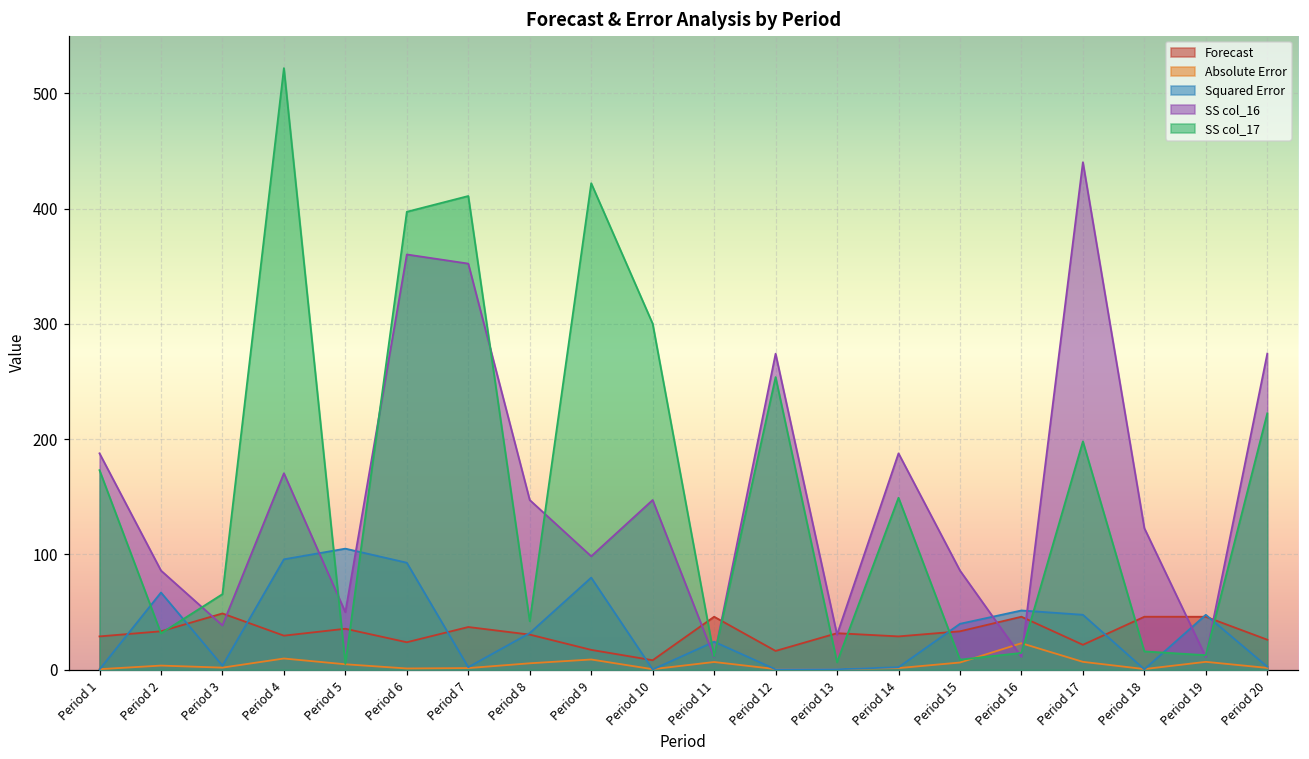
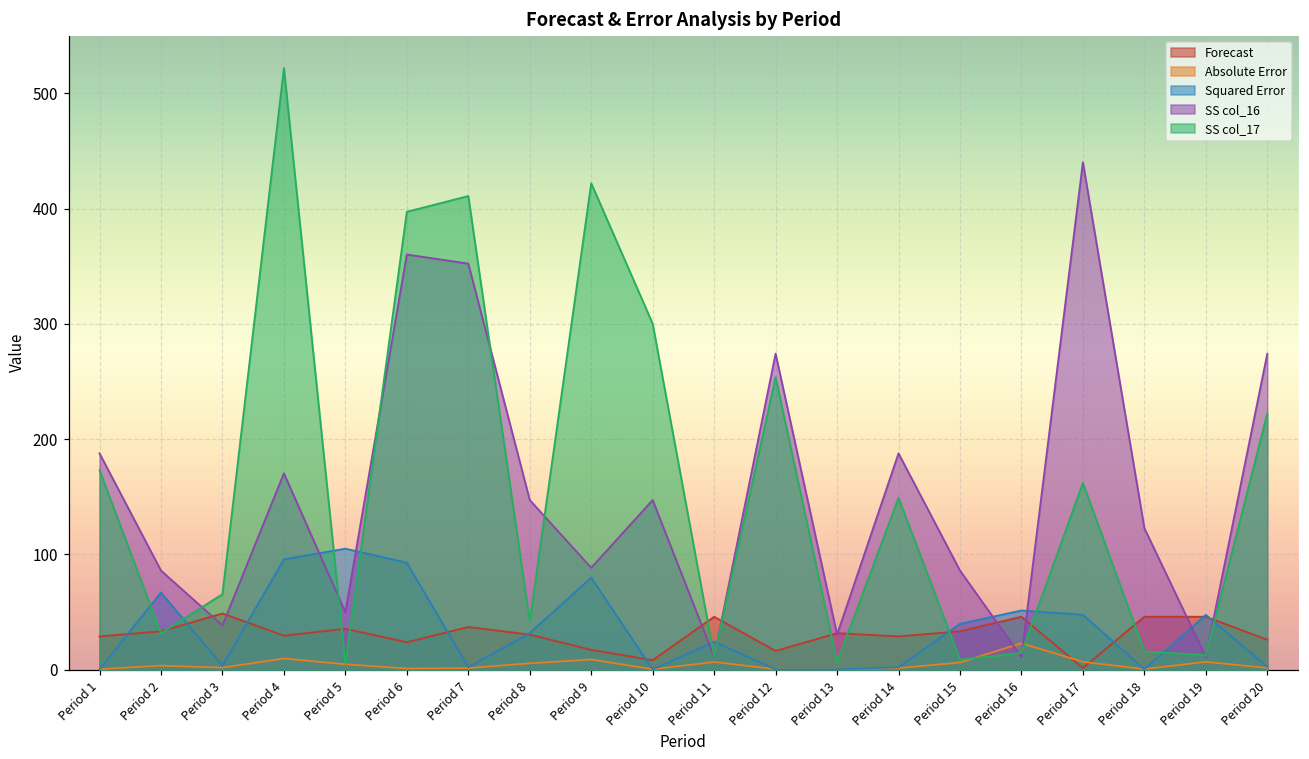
SS col_16, Period 9: 98 -> 88
Forecast, Period 17: 22 -> 1
SS col_17, Period 17: 198 -> 162
